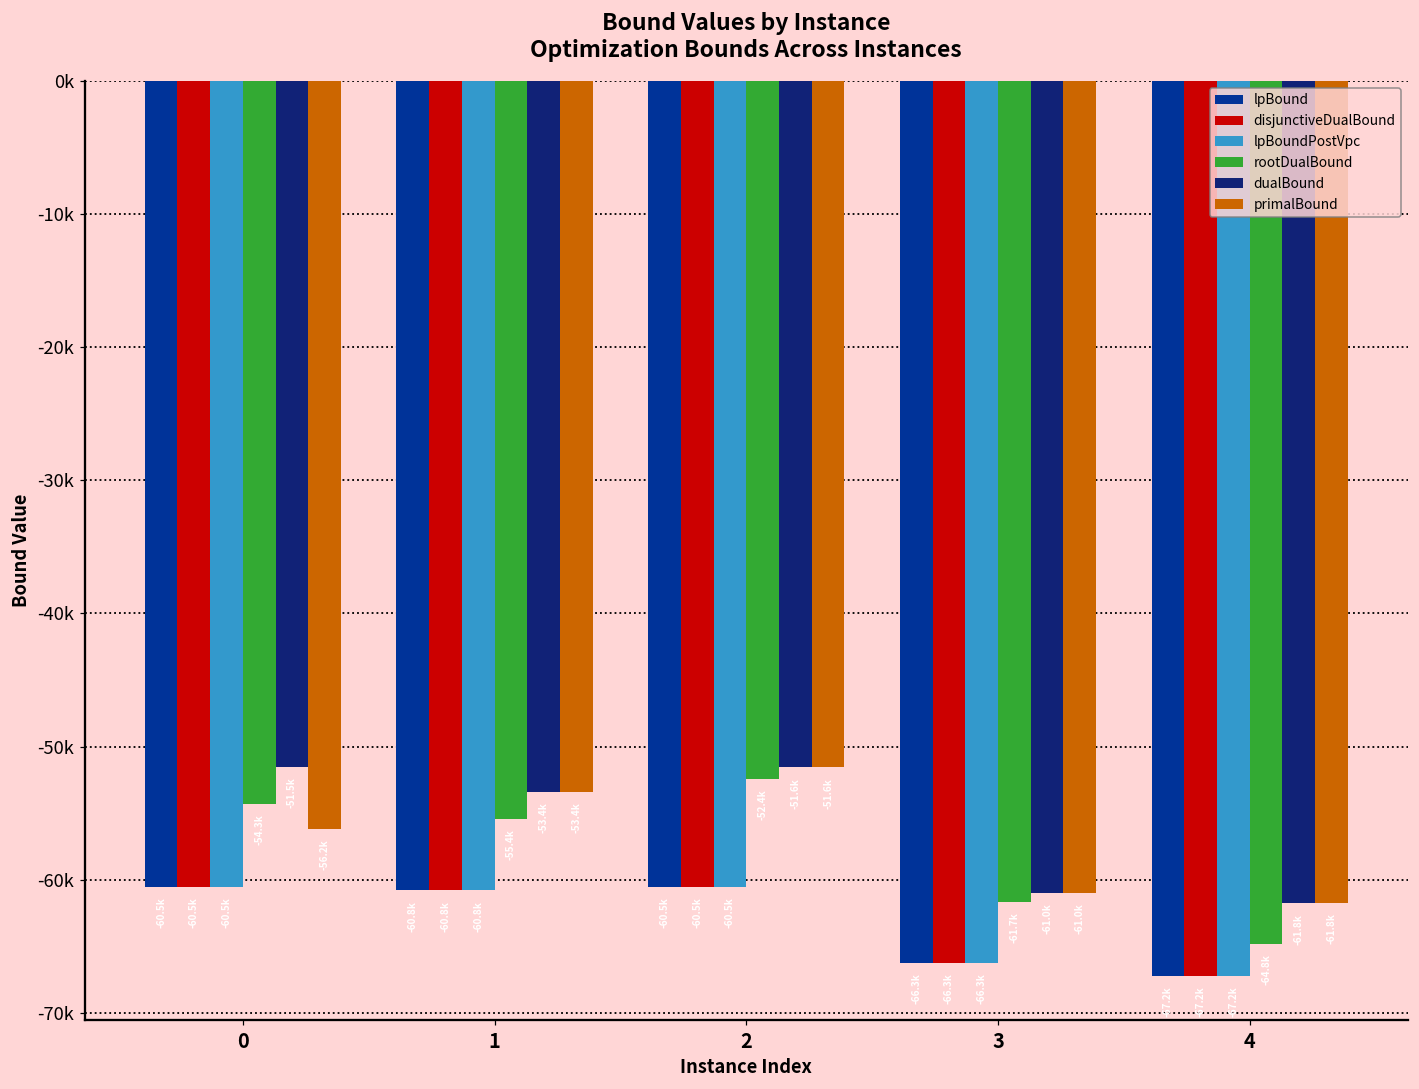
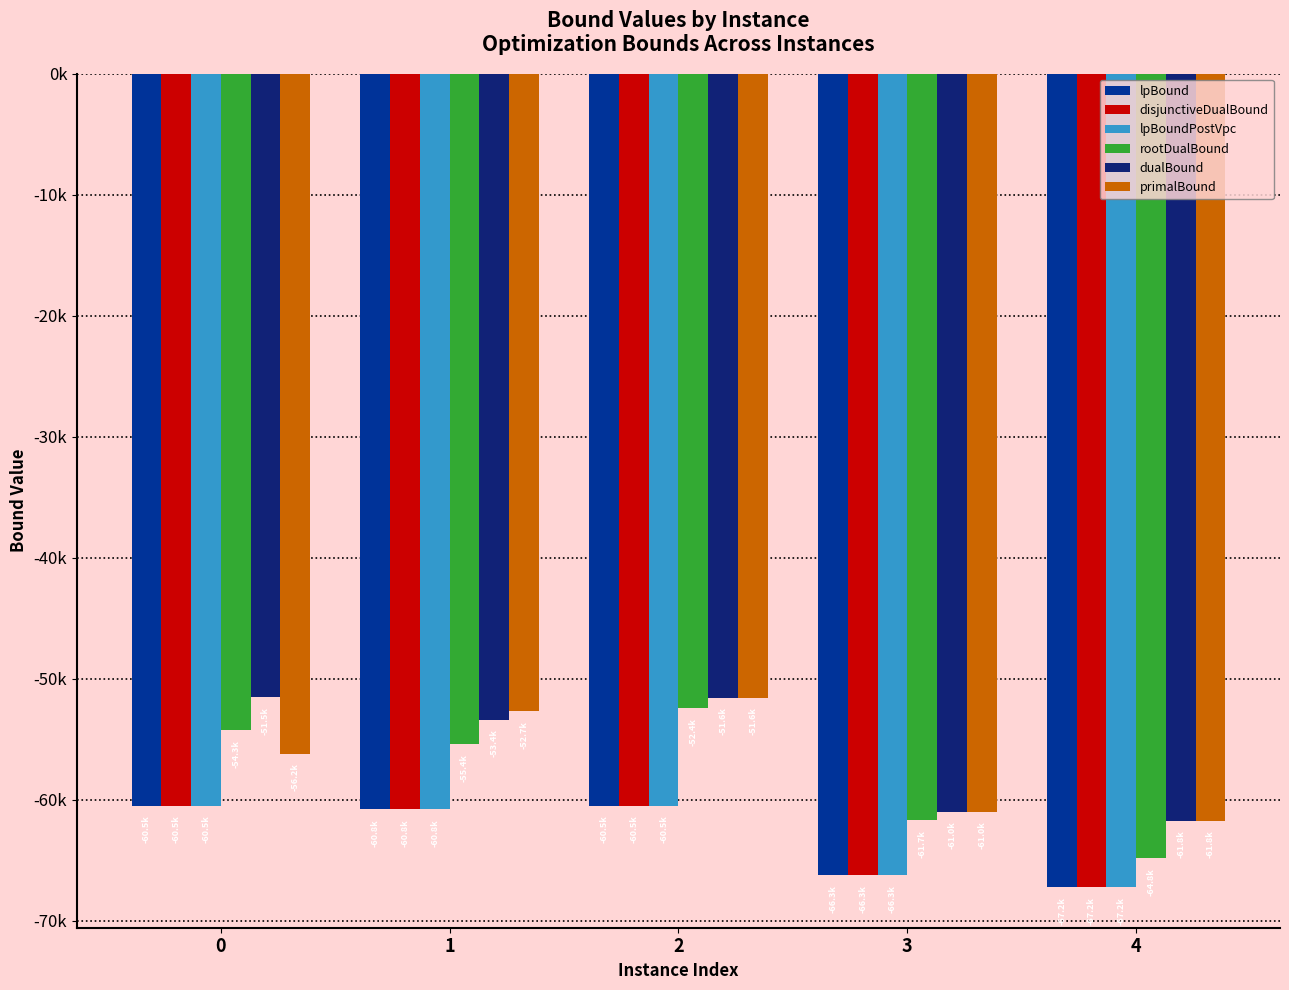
primalBound, 1: -53400 -> -52700
